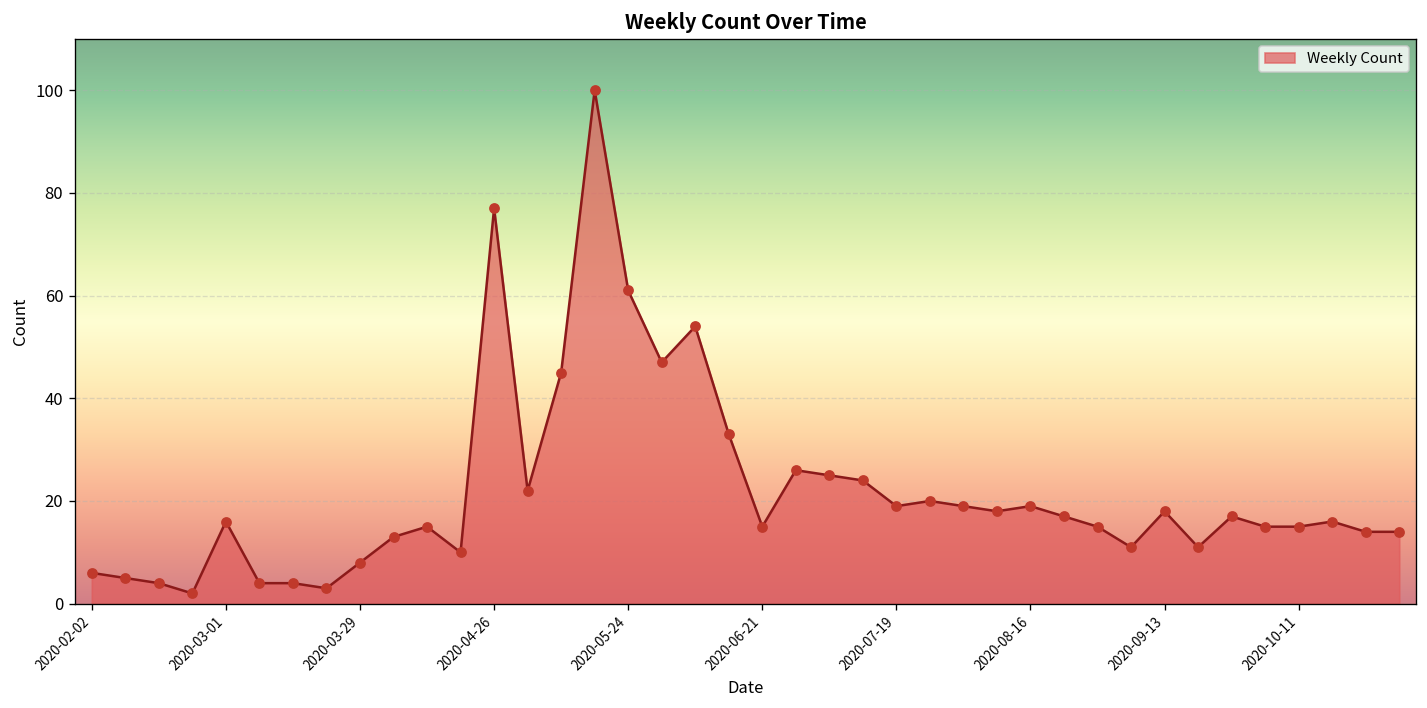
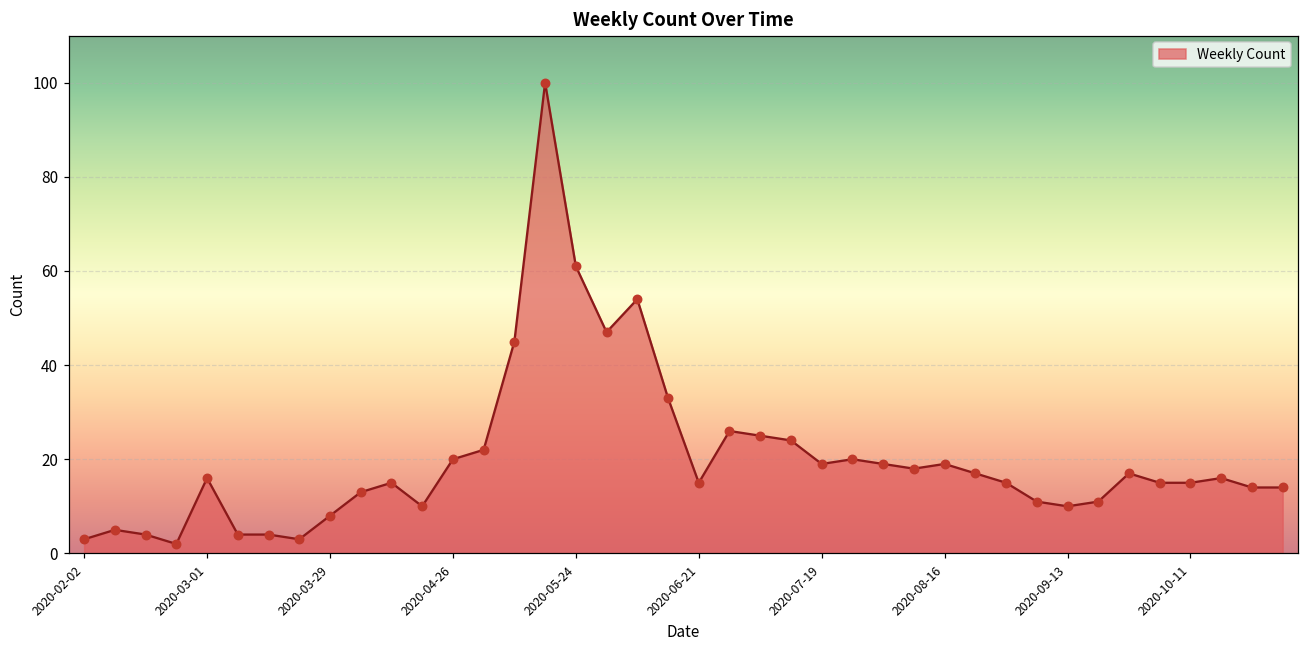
2020-02-02: 6 -> 3
2020-04-26: 77 -> 20
2020-09-13: 18 -> 10
